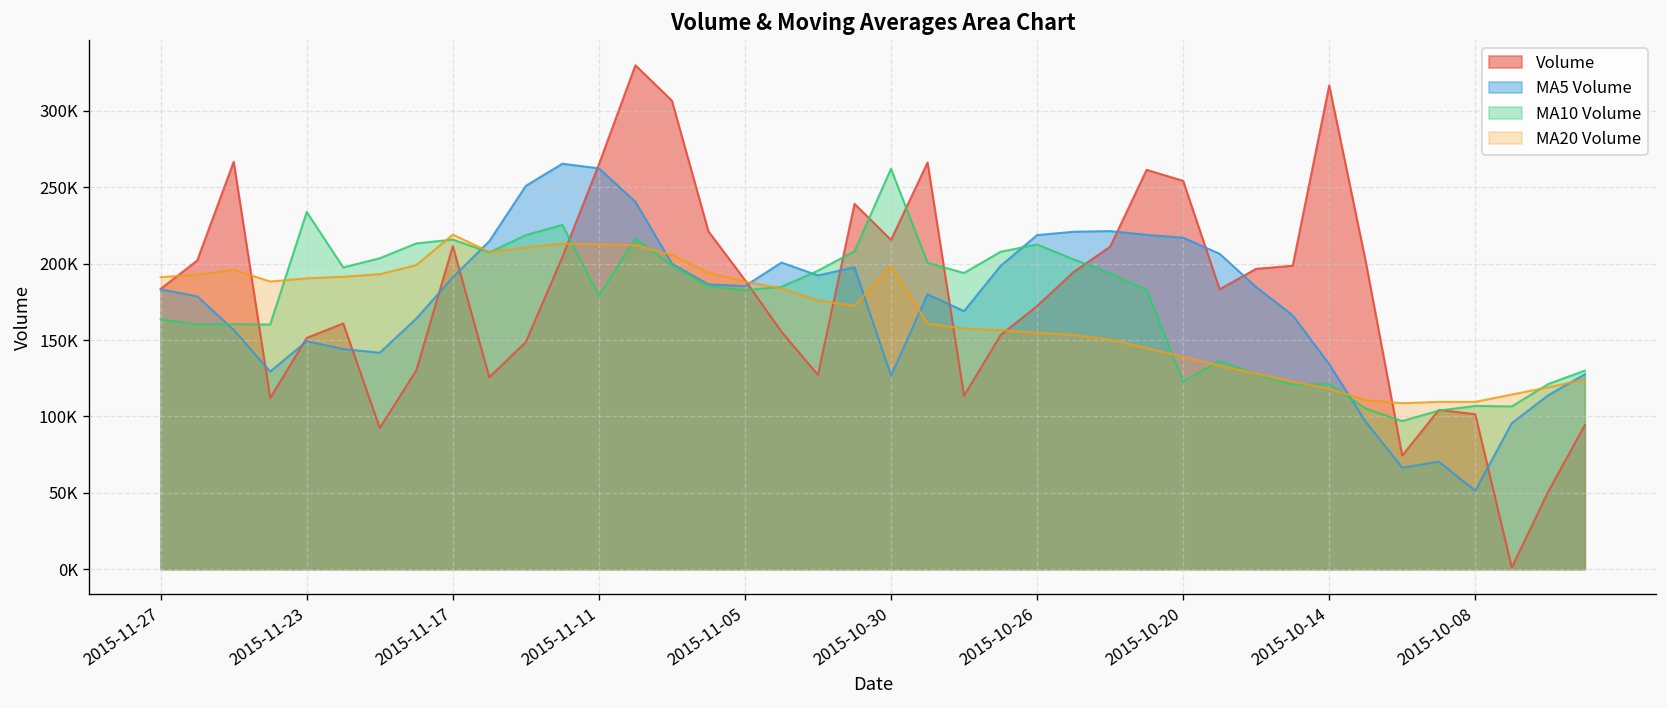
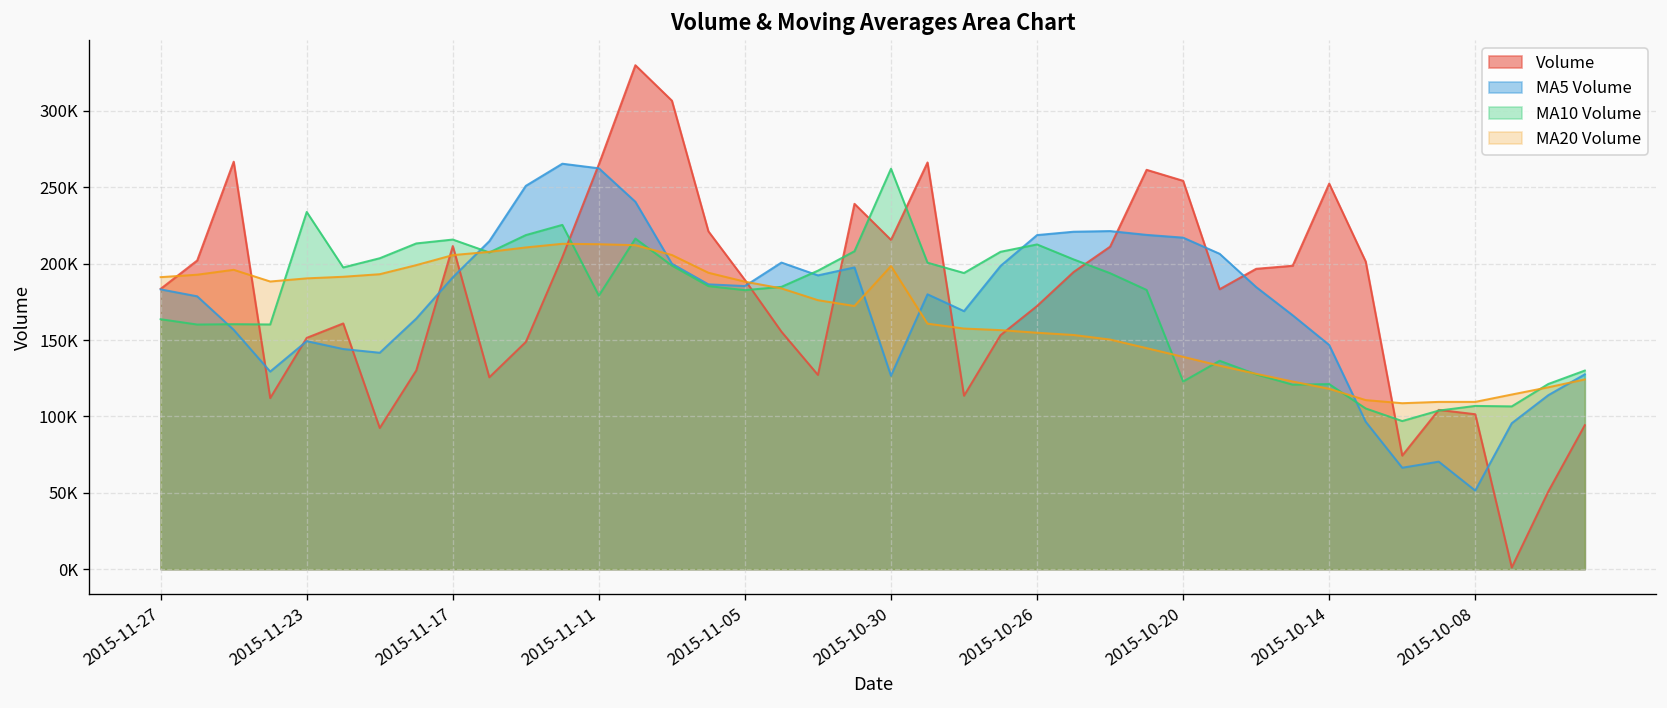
MA20 Volume, 2015-11-17: 219000 -> 206000
Volume, 2015-10-14: 317000 -> 252000
MA5 Volume, 2015-10-14: 134000 -> 147000
